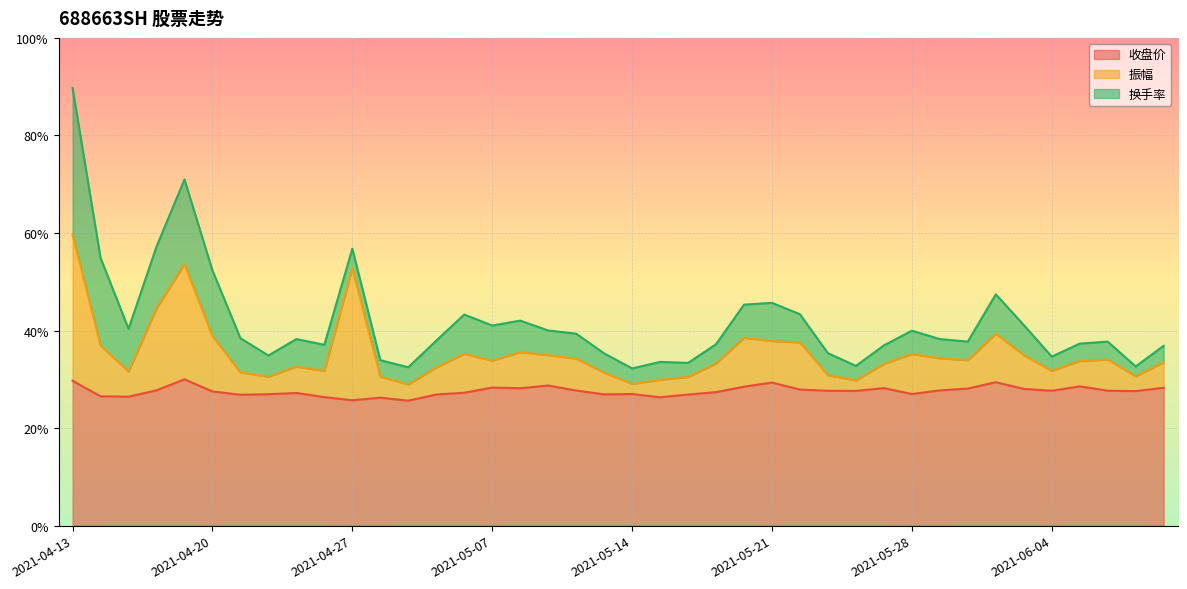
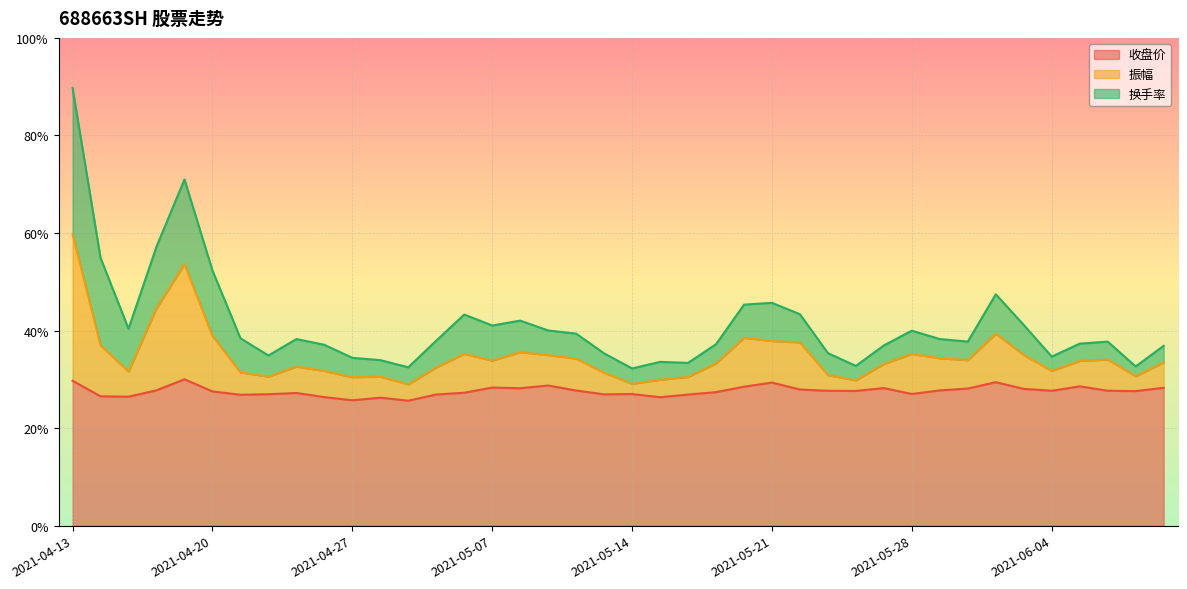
振幅, 2021-04-27: 27% -> 5%
